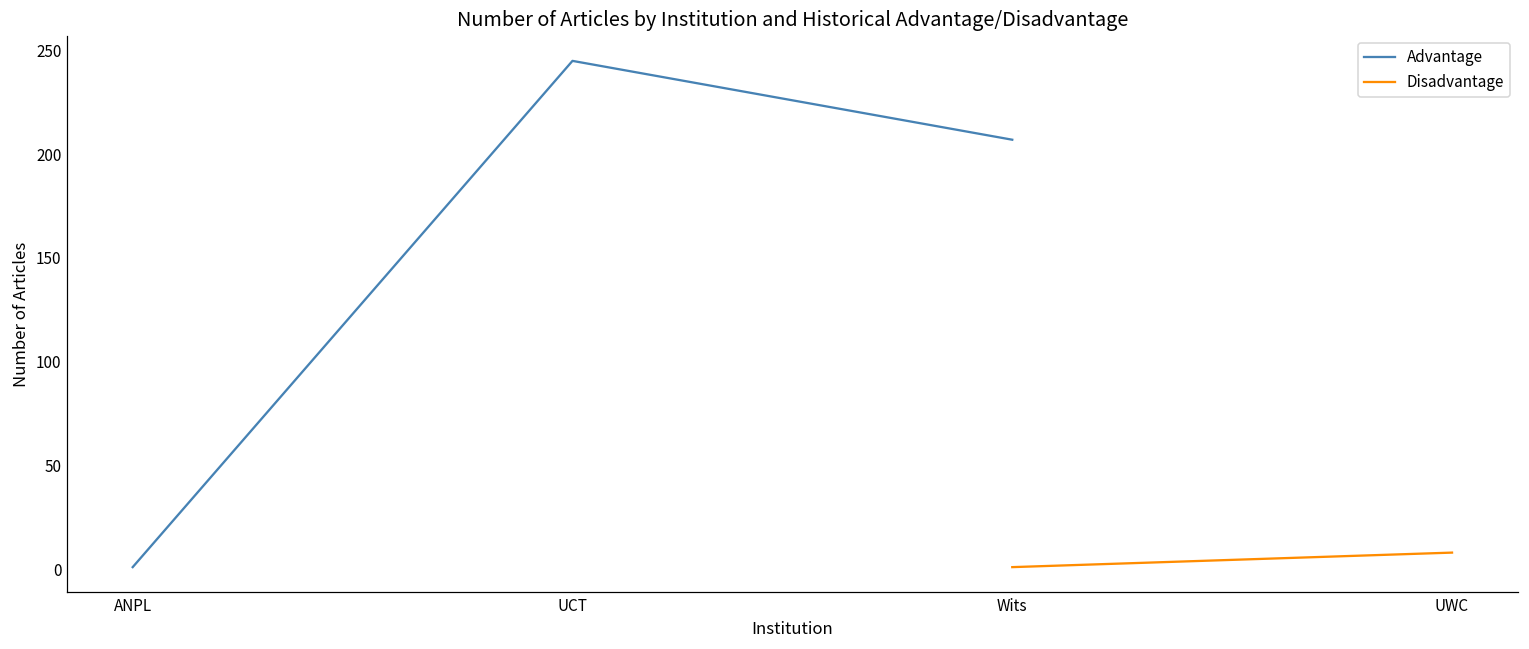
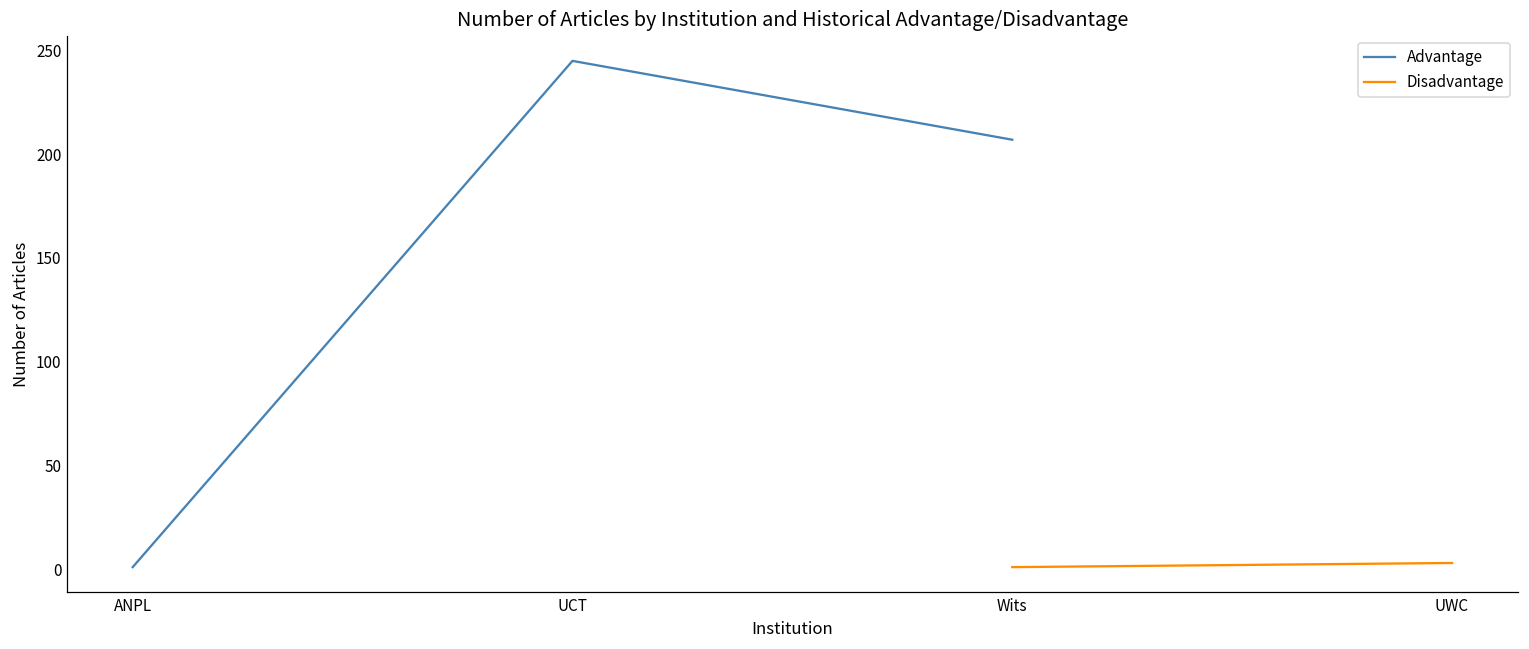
Disadvantage, UWC: 8 -> 3
